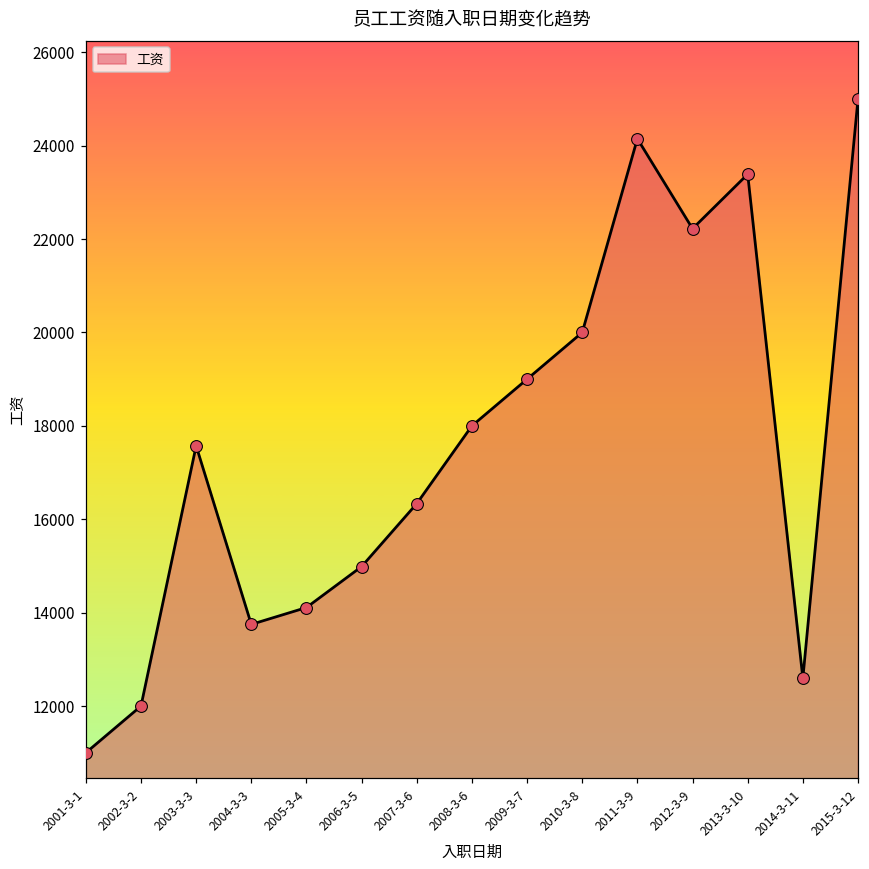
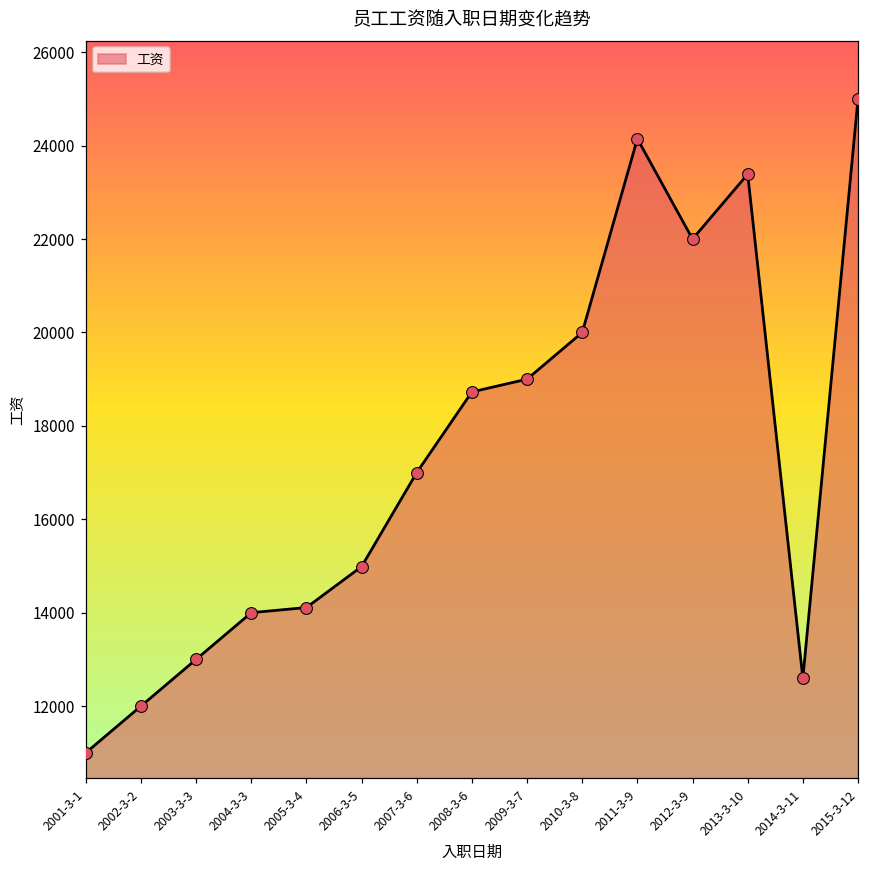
2003-3-3: 17600 -> 13000
2004-3-3: 13700 -> 14000
2007-3-6: 16300 -> 17000
2008-3-6: 18000 -> 18700
2012-3-9: 22200 -> 22000
